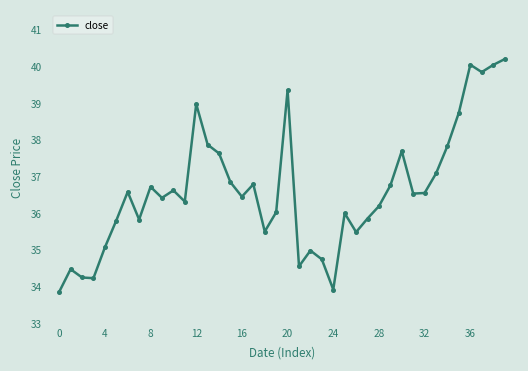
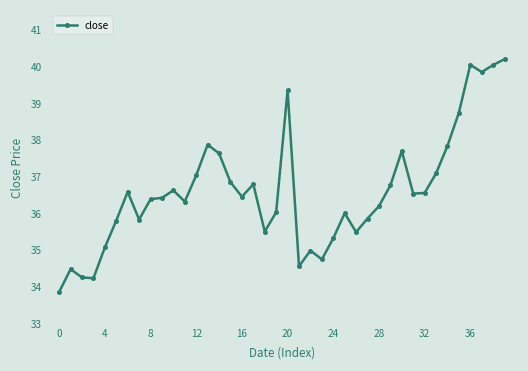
8: 36.7 -> 36.4
12: 39.0 -> 37.0
24: 33.9 -> 35.3
